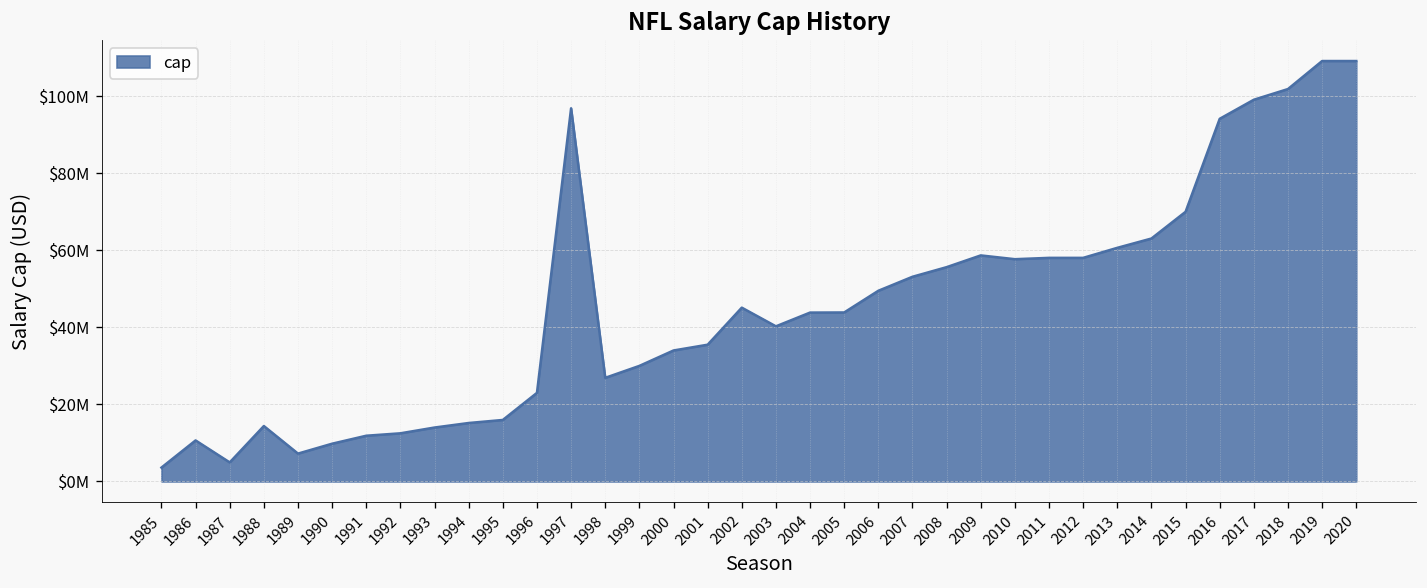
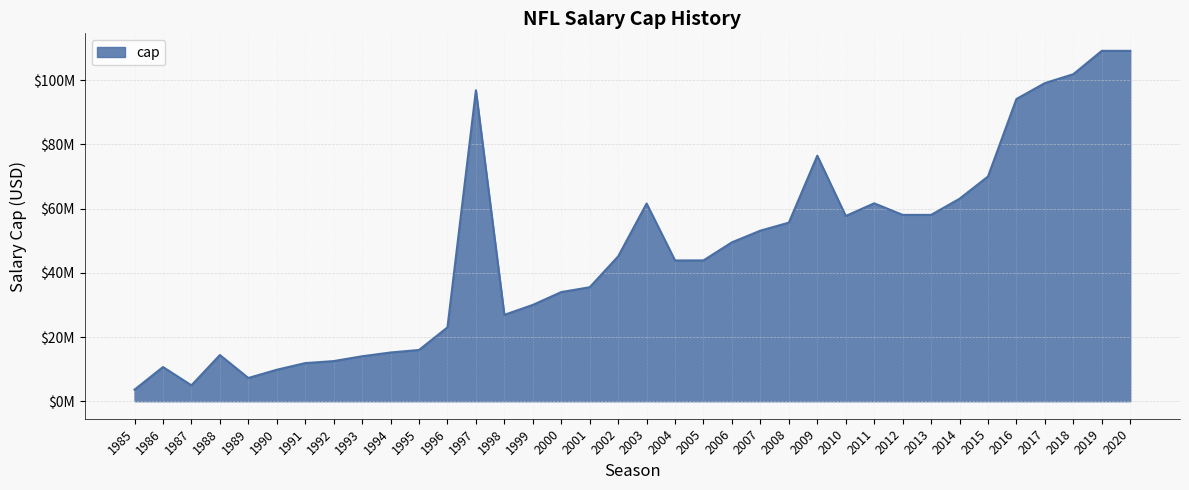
2003: $40000000 -> $62000000
2009: $59000000 -> $76000000
2011: $58000000 -> $62000000
2013: $61000000 -> $58000000
